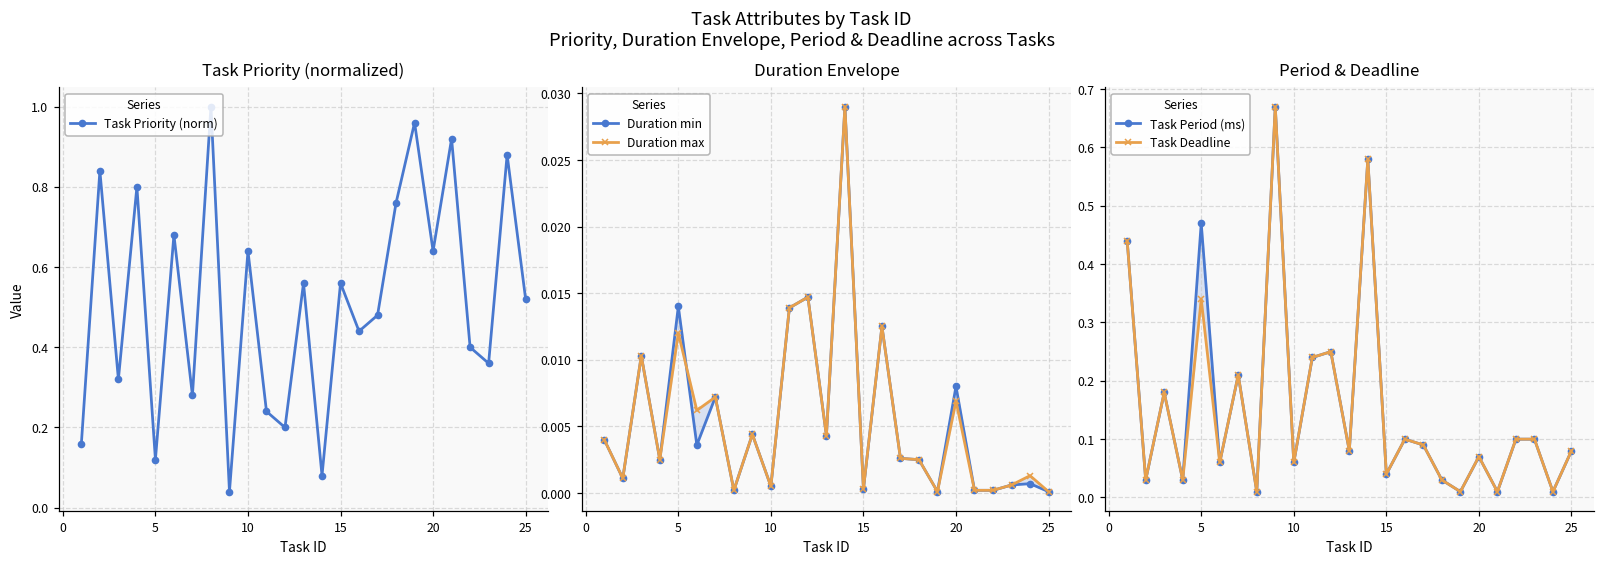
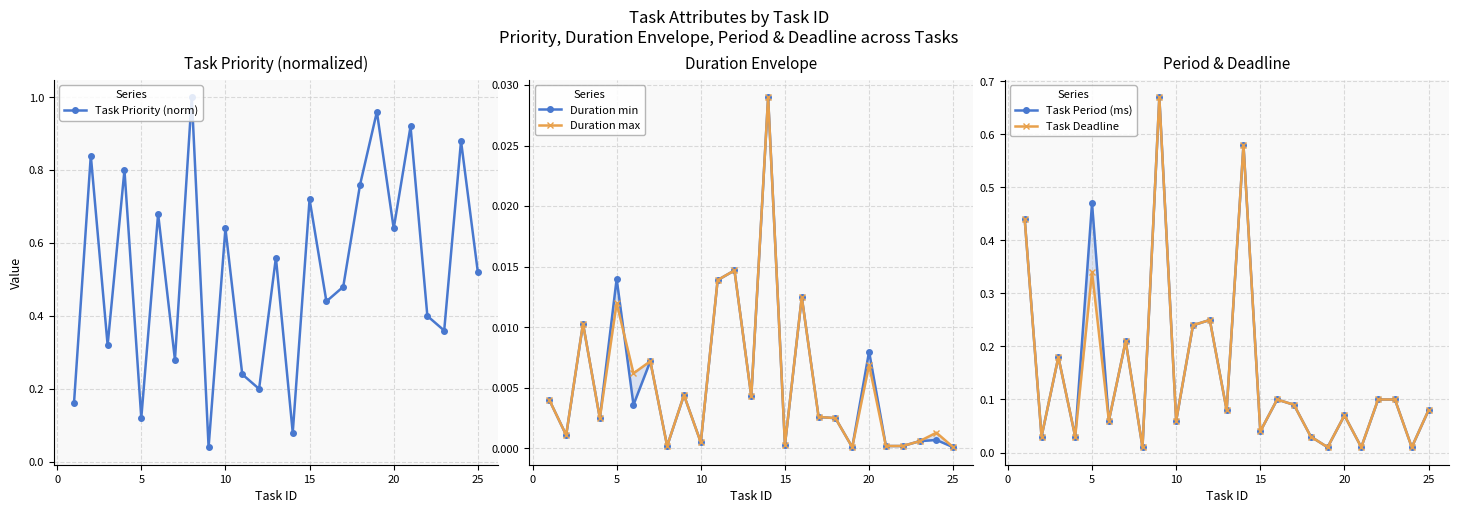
Task Priority (normalized), 15: 0.56 -> 0.72
